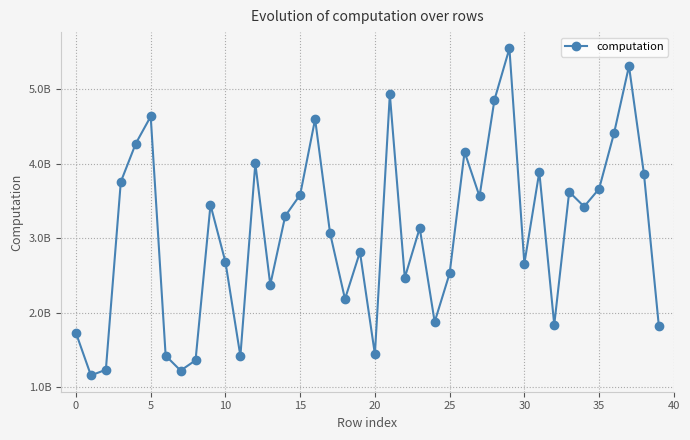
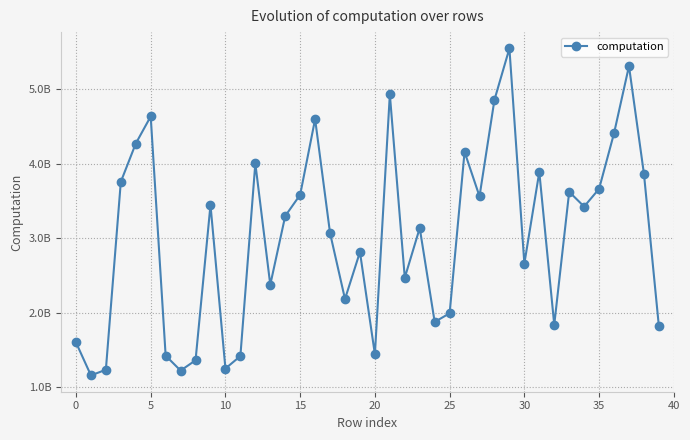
0: 1700000000 -> 1600000000
10: 2700000000 -> 1200000000
25: 2500000000 -> 2000000000
